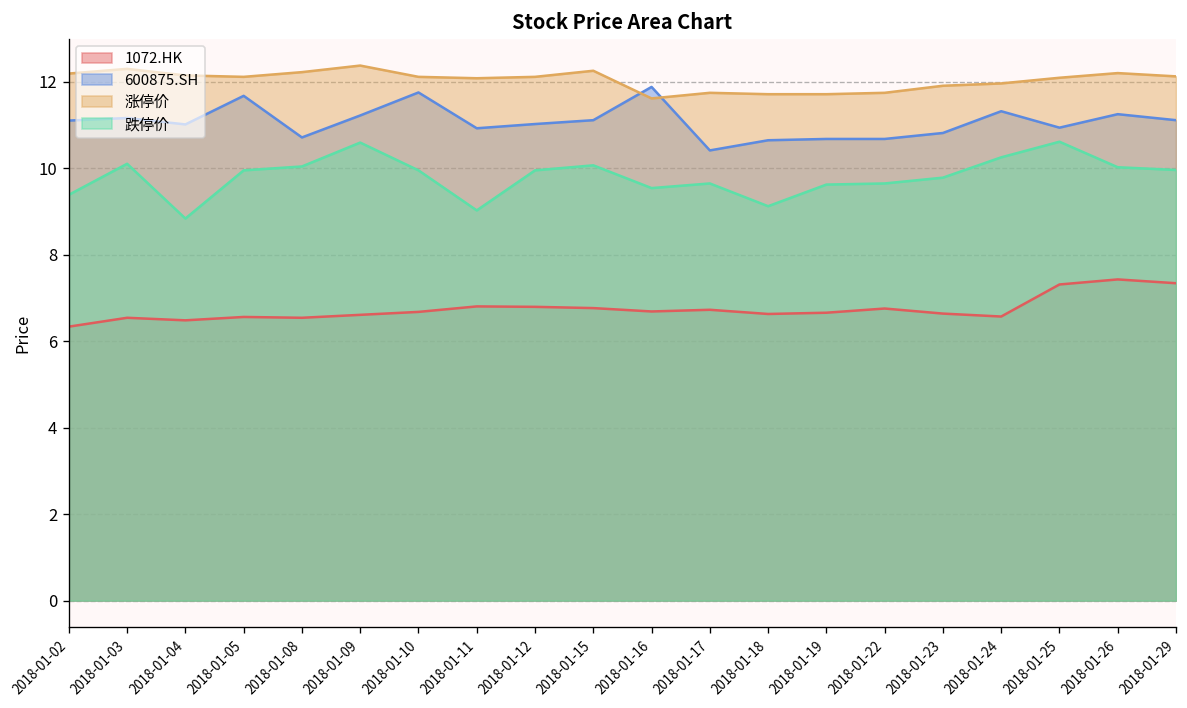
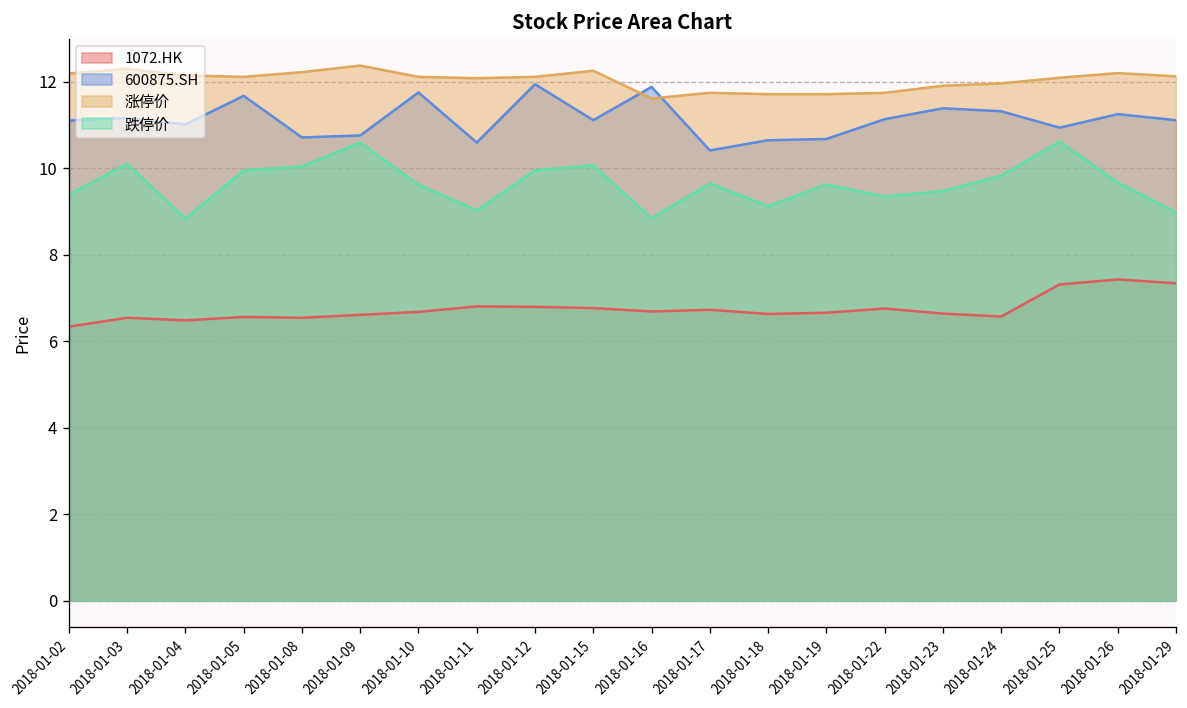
600875.SH, 2018-01-09: 11.2 -> 10.8
跌停价, 2018-01-10: 9.9 -> 9.6
600875.SH, 2018-01-11: 10.9 -> 10.6
600875.SH, 2018-01-12: 11.0 -> 11.9
跌停价, 2018-01-16: 9.5 -> 8.8
600875.SH, 2018-01-22: 10.7 -> 11.1
跌停价, 2018-01-22: 9.6 -> 9.3
600875.SH, 2018-01-23: 10.8 -> 11.4
跌停价, 2018-01-23: 9.8 -> 9.5
跌停价, 2018-01-24: 10.3 -> 9.8
跌停价, 2018-01-26: 10.0 -> 9.7
跌停价, 2018-01-29: 10.0 -> 9.0
